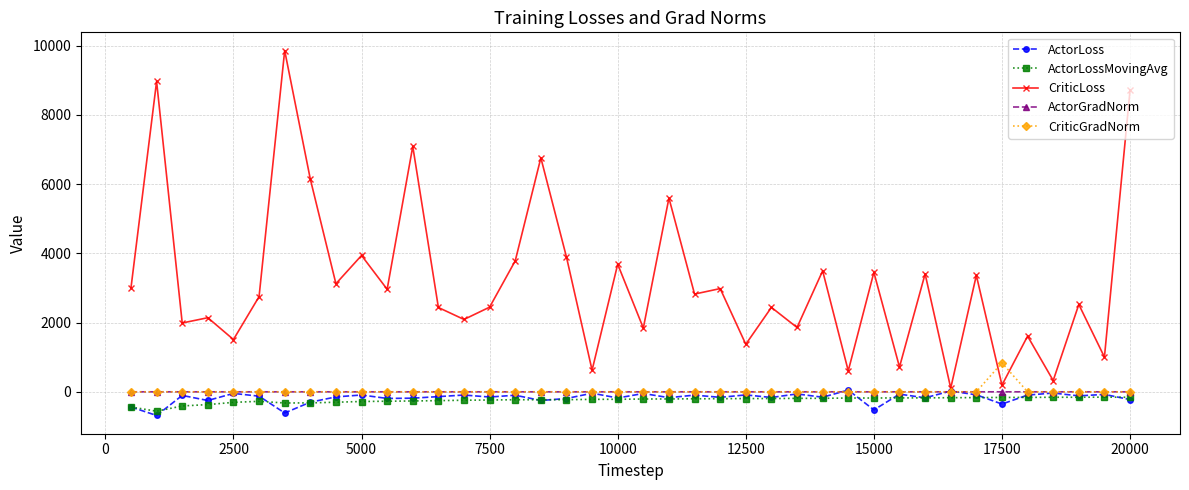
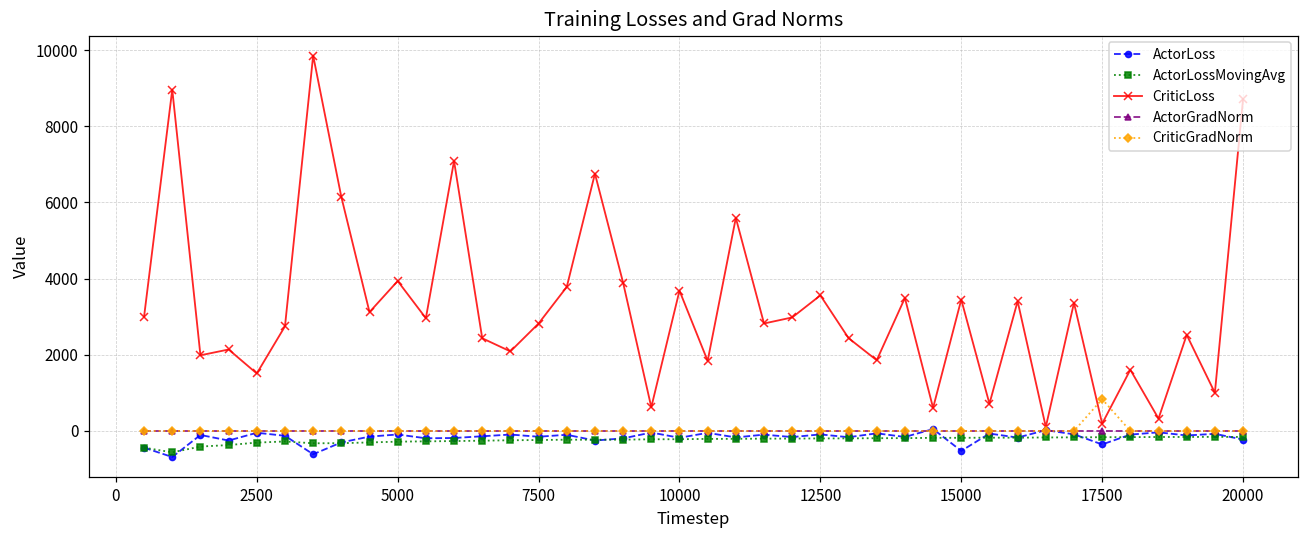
CriticLoss, 7500: 2400 -> 2800
CriticLoss, 12500: 1400 -> 3600
